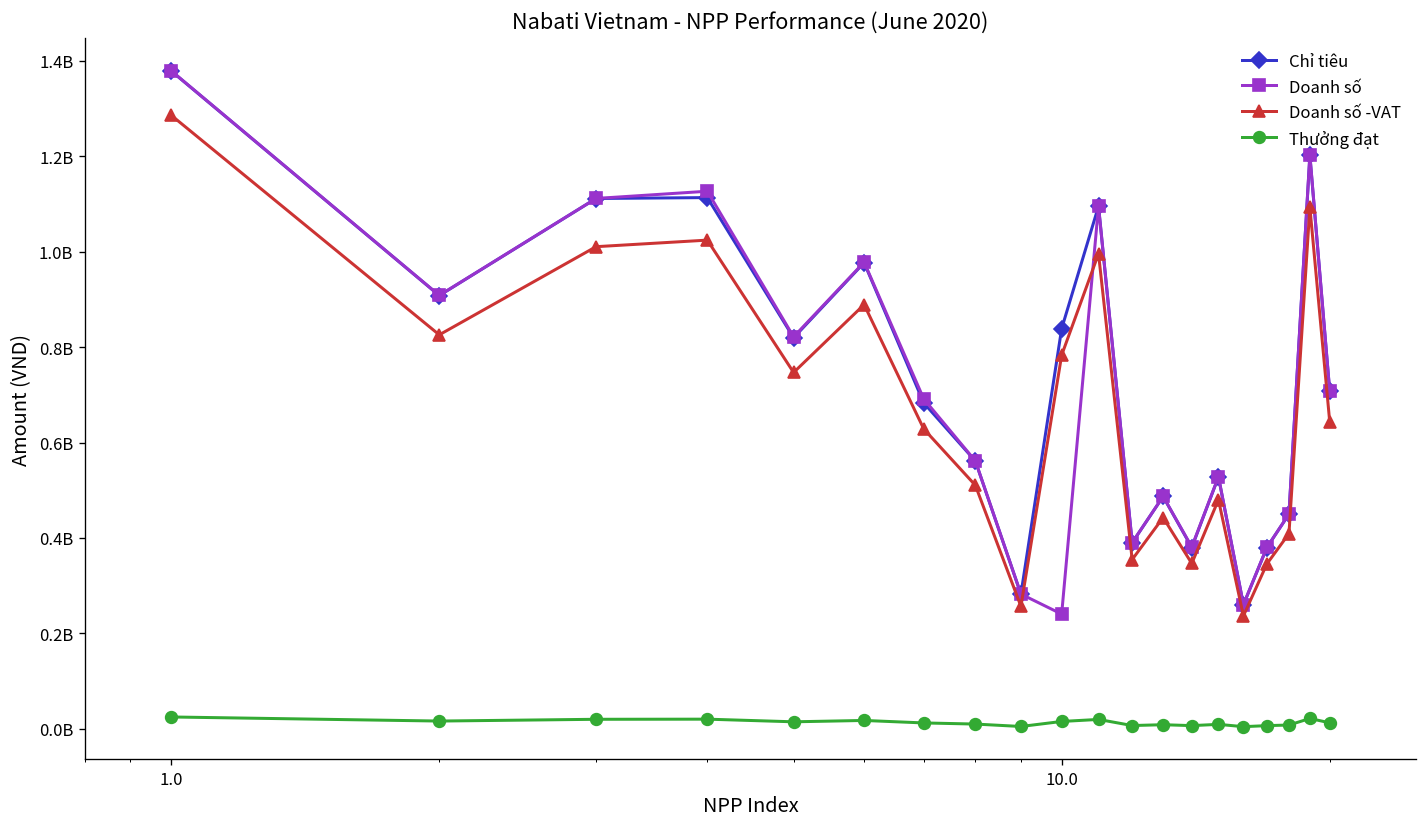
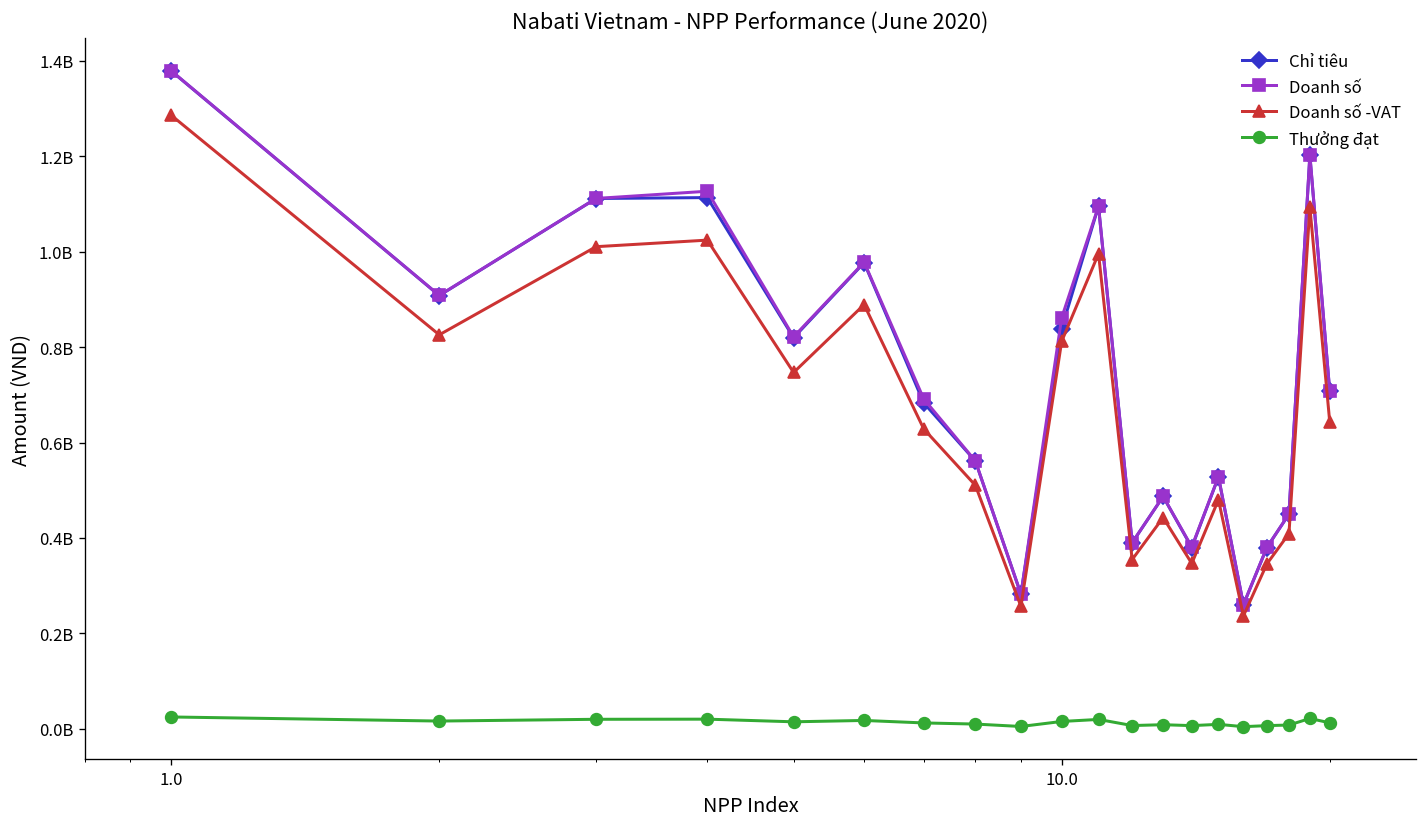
Doanh số, 10.0: 240000000 -> 860000000
Doanh số -VAT, 10.0: 780000000 -> 810000000
